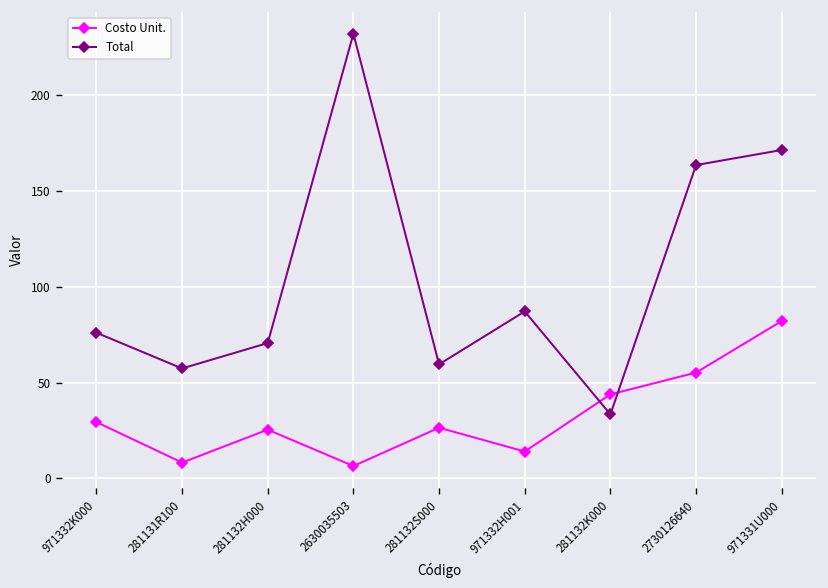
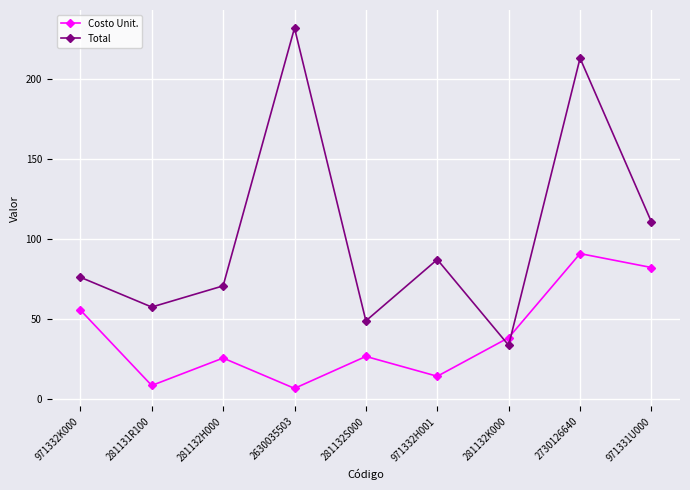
Costo Unit., 971332K000: 29 -> 56
Total, 281132S000: 60 -> 49
Costo Unit., 281132K000: 44 -> 38
Costo Unit., 2730126640: 55 -> 91
Total, 2730126640: 163 -> 213
Total, 971331U000: 171 -> 111
